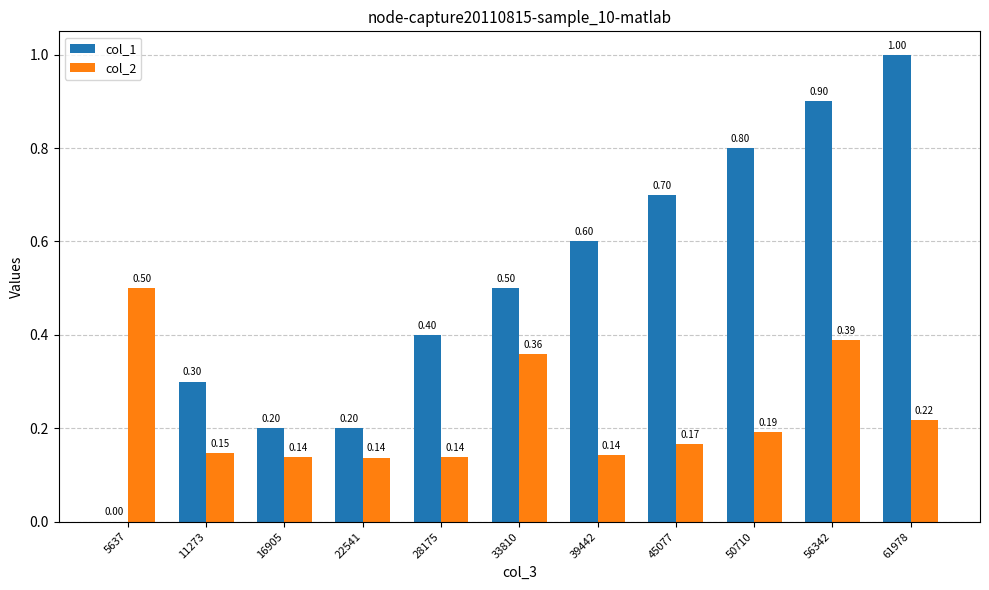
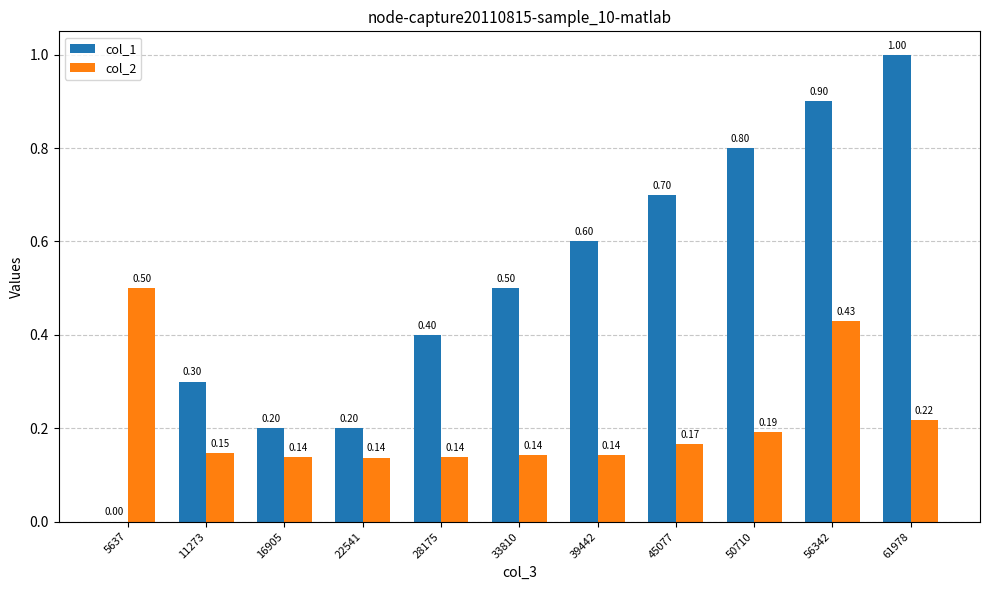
col_2, 33810: 0.36 -> 0.14
col_2, 56342: 0.39 -> 0.43
